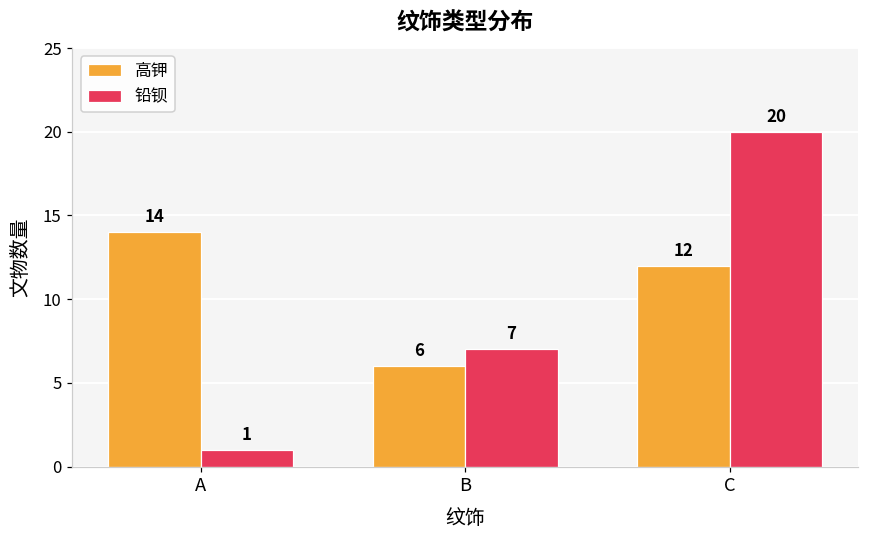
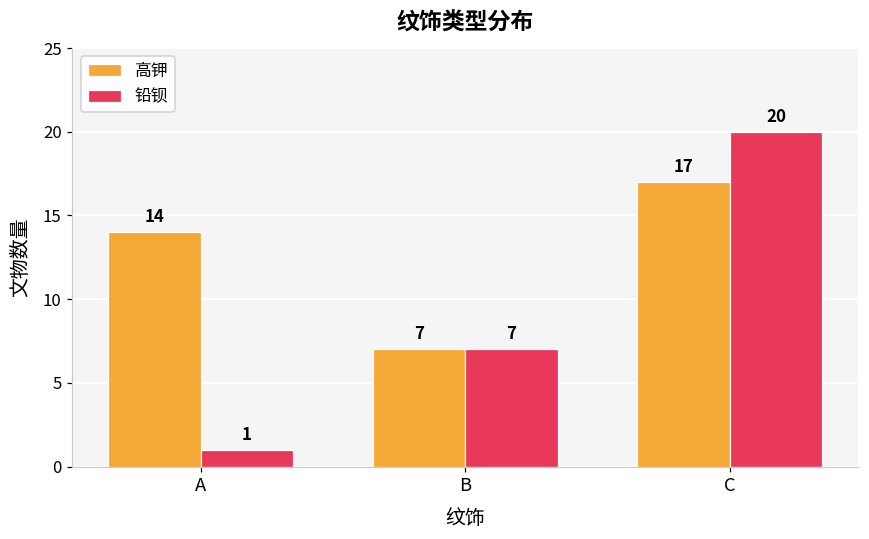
高钾, B: 6 -> 7
高钾, C: 12 -> 17
